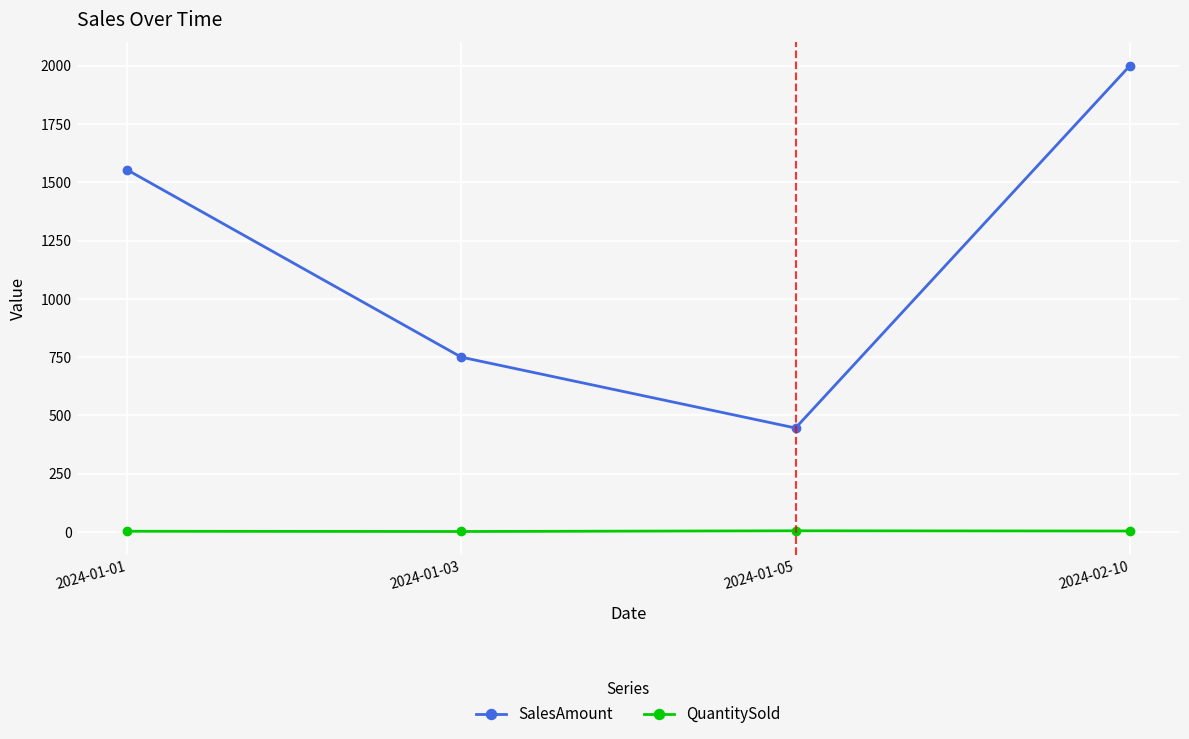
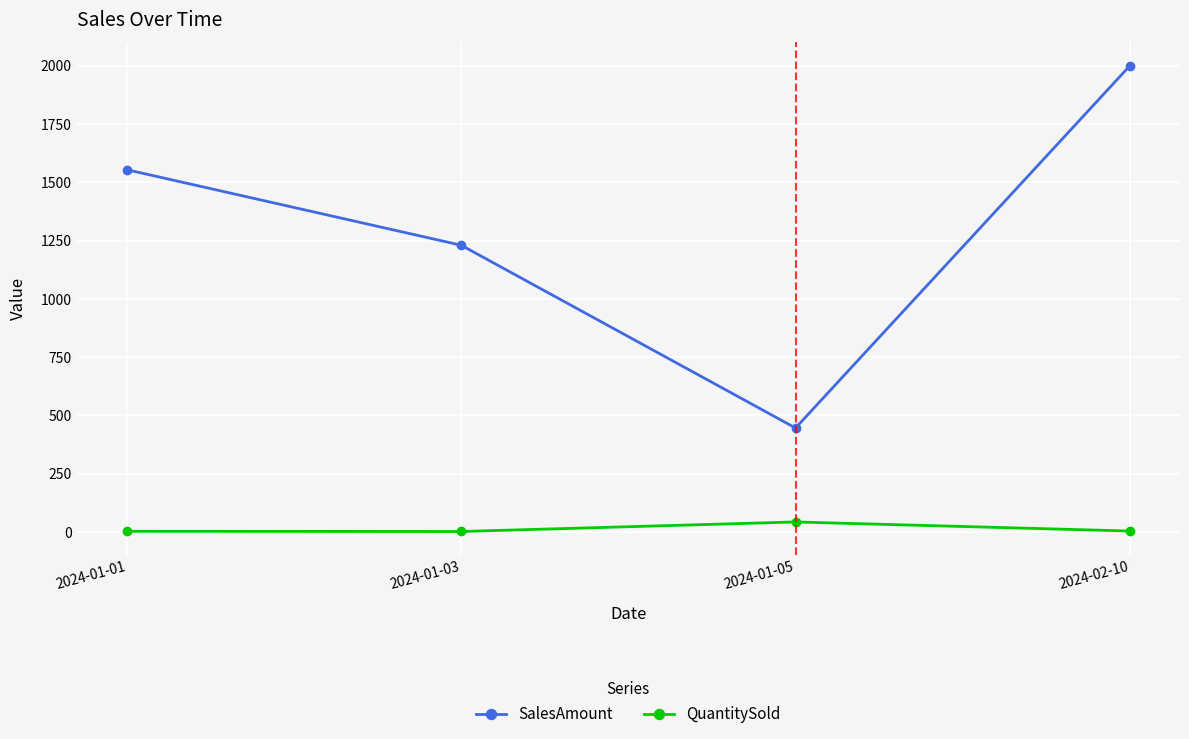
SalesAmount, 2024-01-03: 750 -> 1230
QuantitySold, 2024-01-05: 10 -> 40
